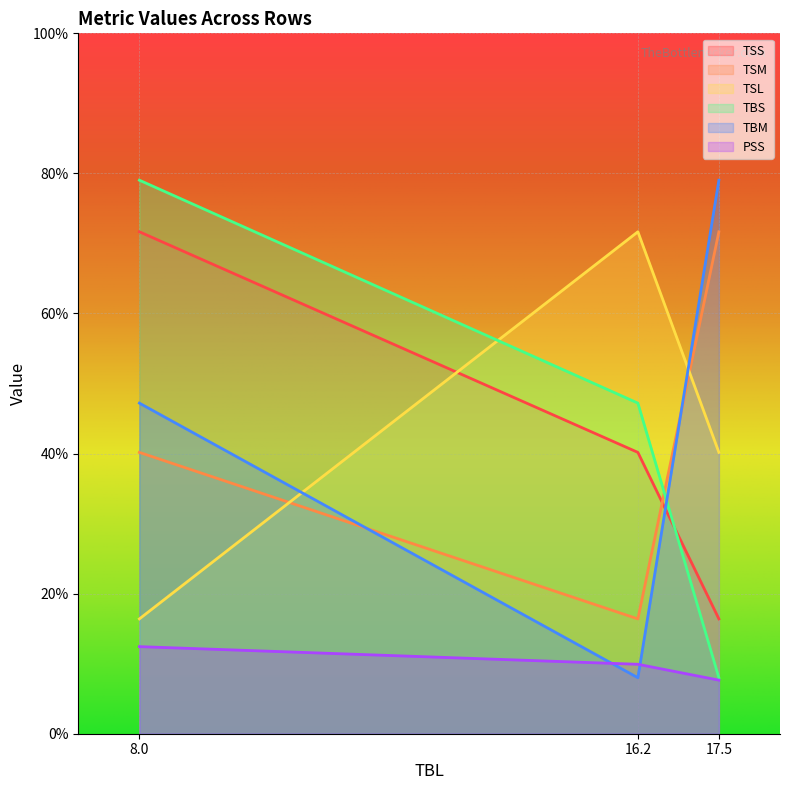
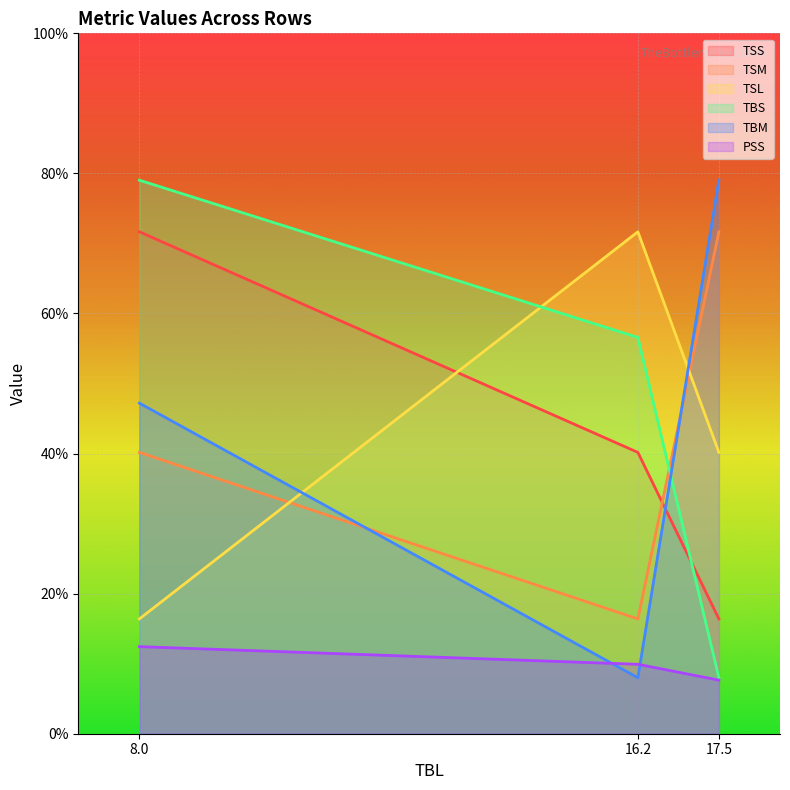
TBS, 16.2: 47% -> 57%
